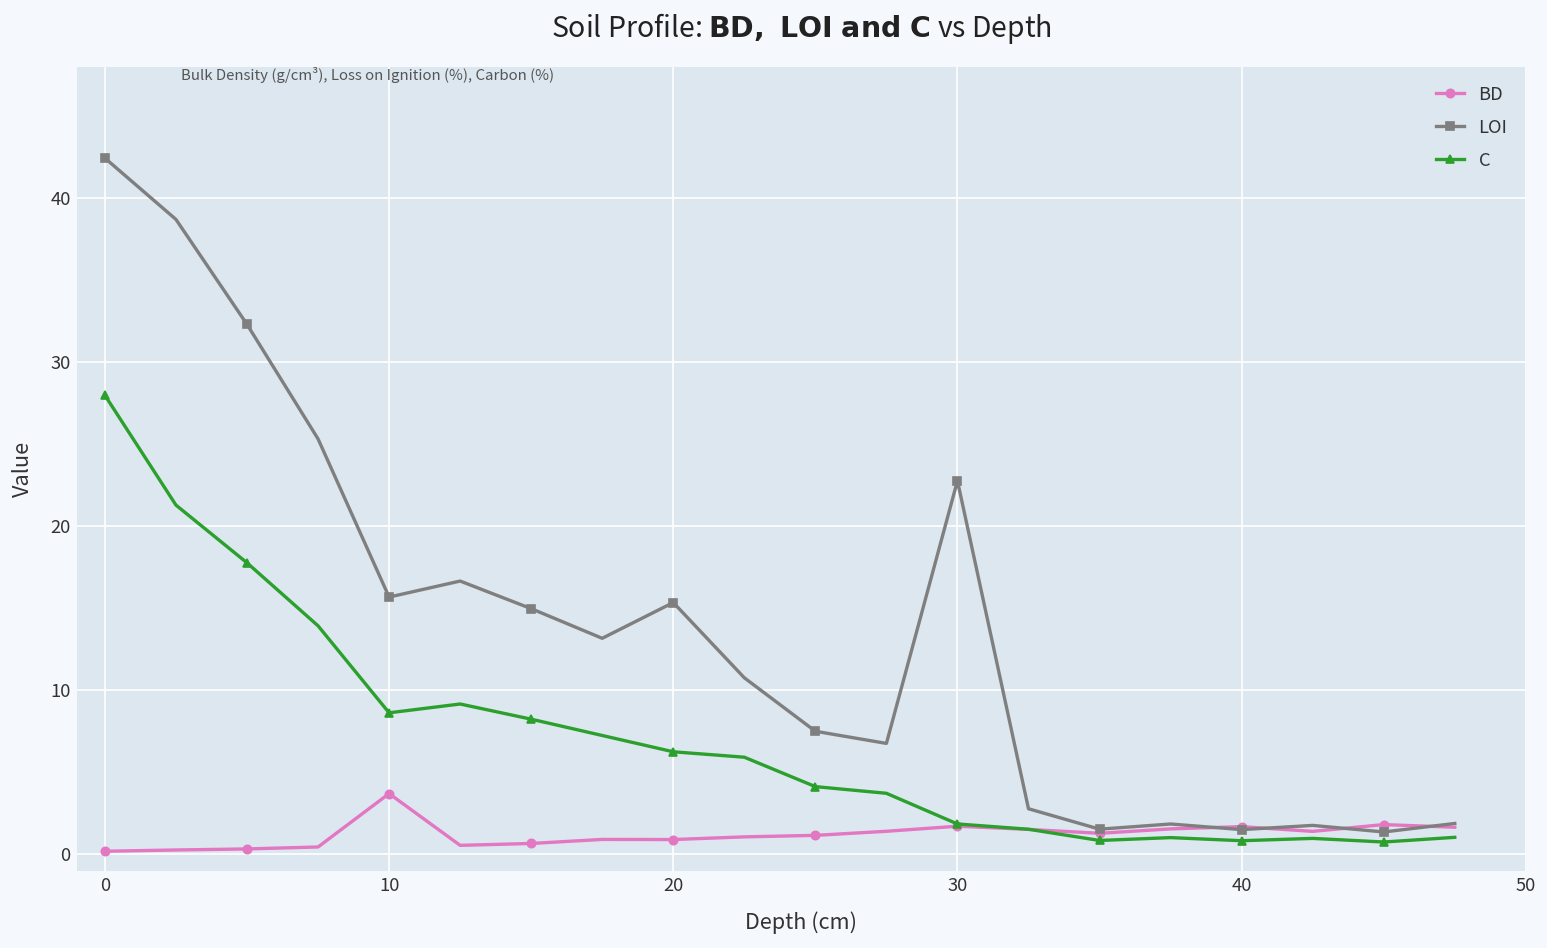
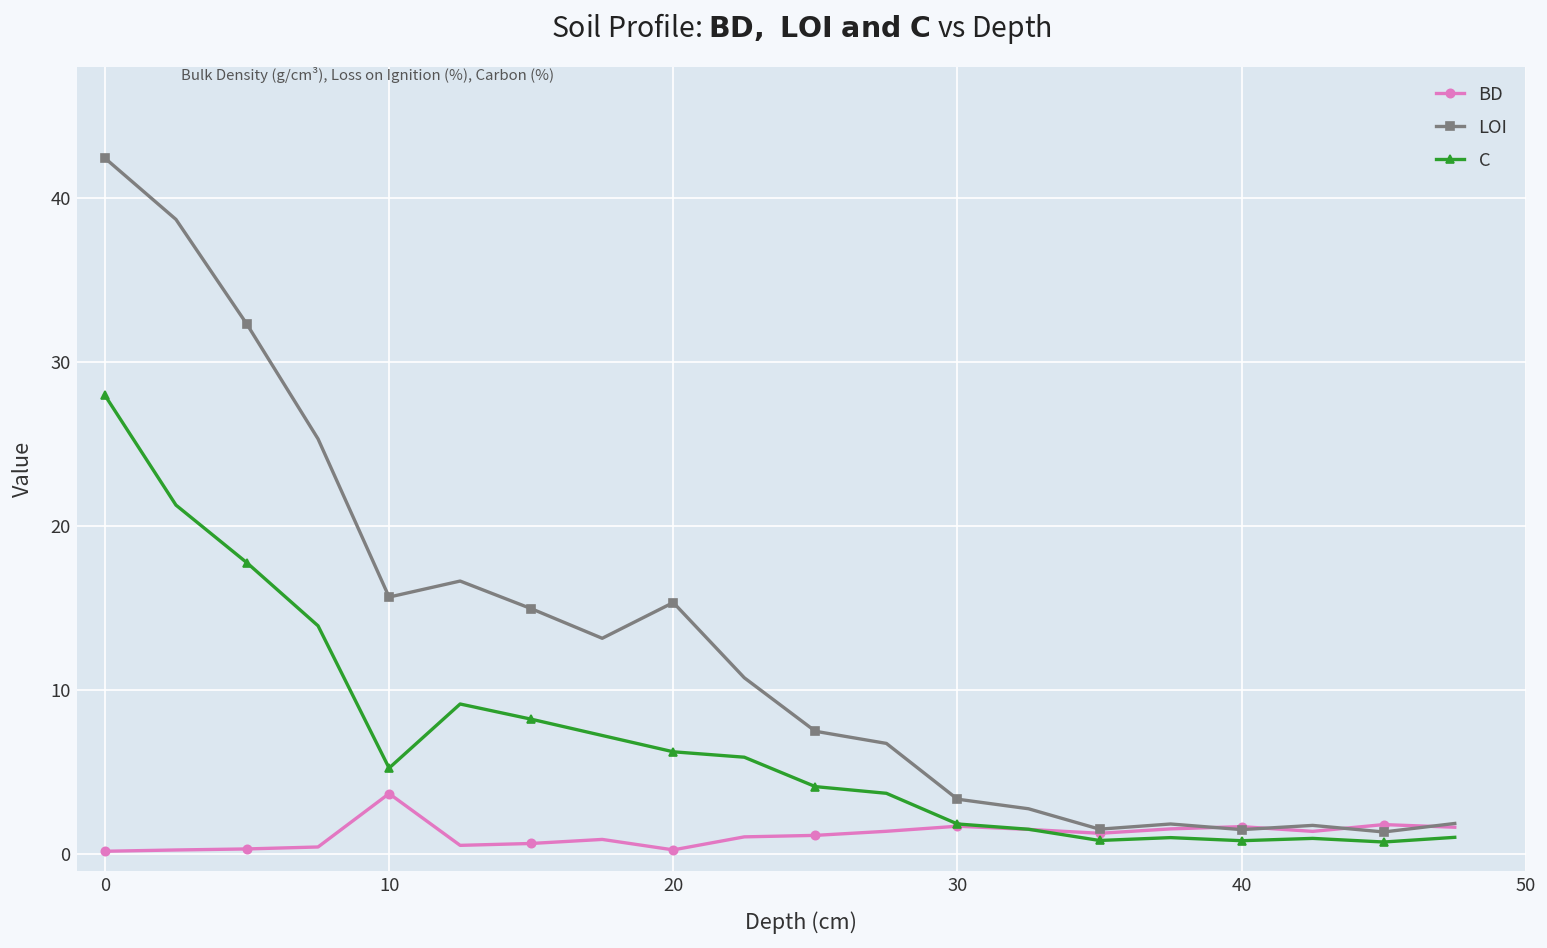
C, 10: 8.6 -> 5.3
BD, 20: 0.9 -> 0.3
LOI, 30: 22.8 -> 3.4
